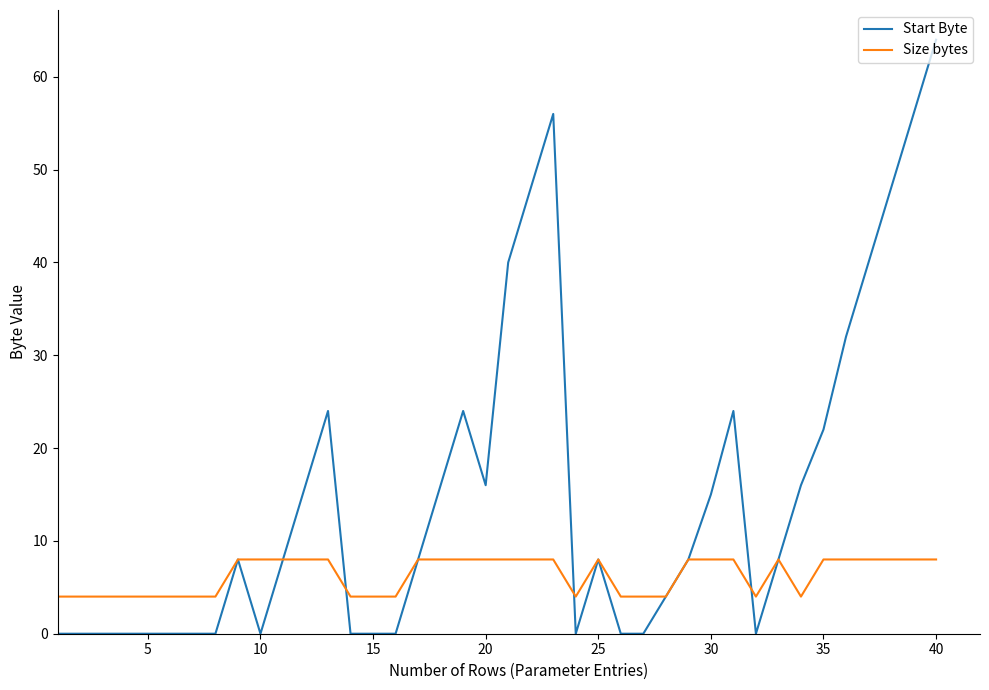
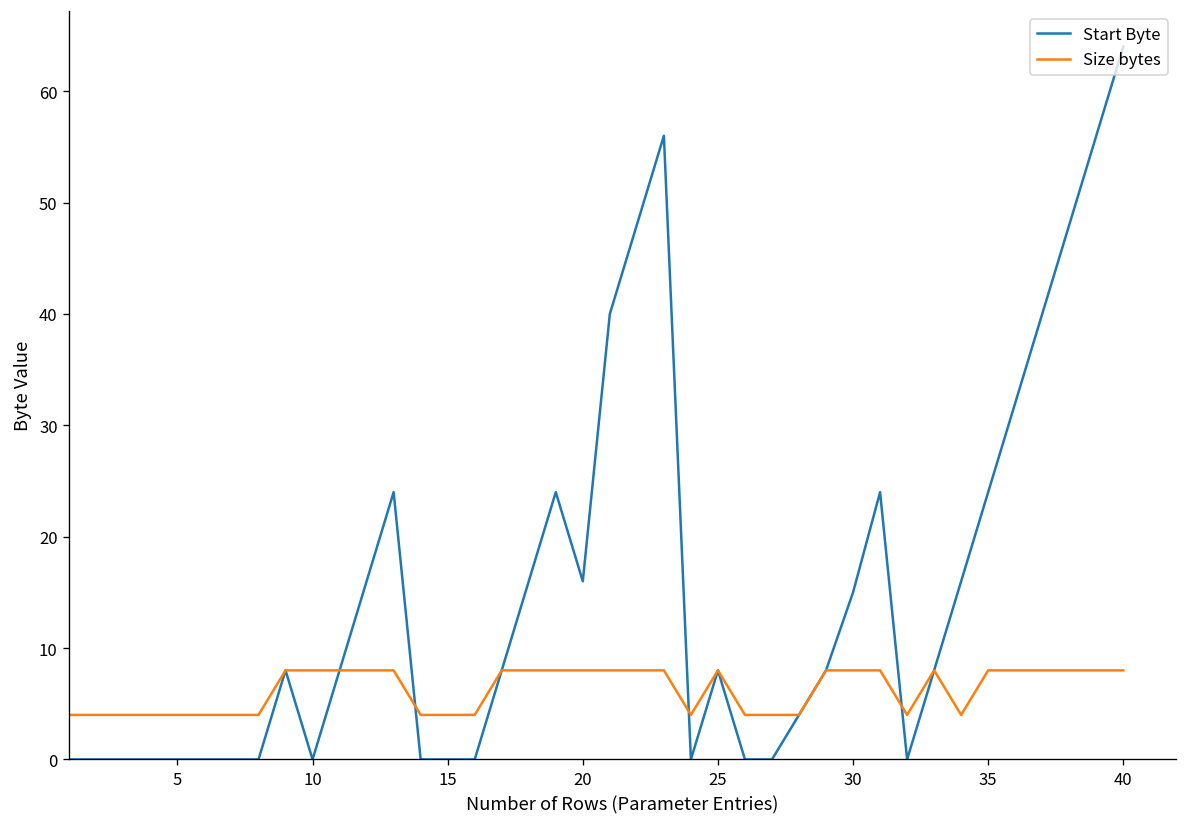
Start Byte, 35: 22 -> 24
